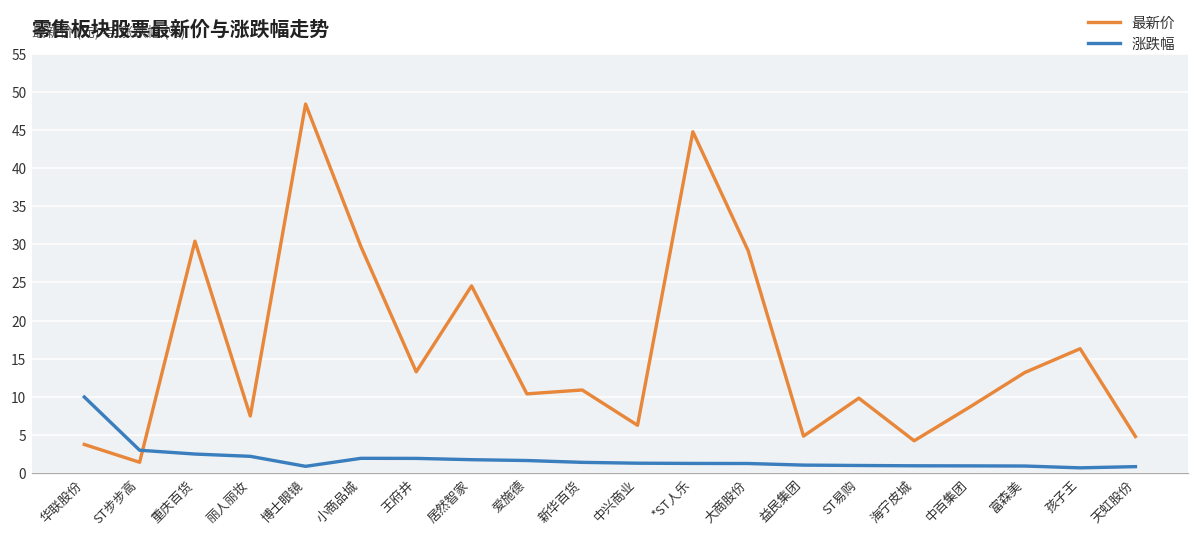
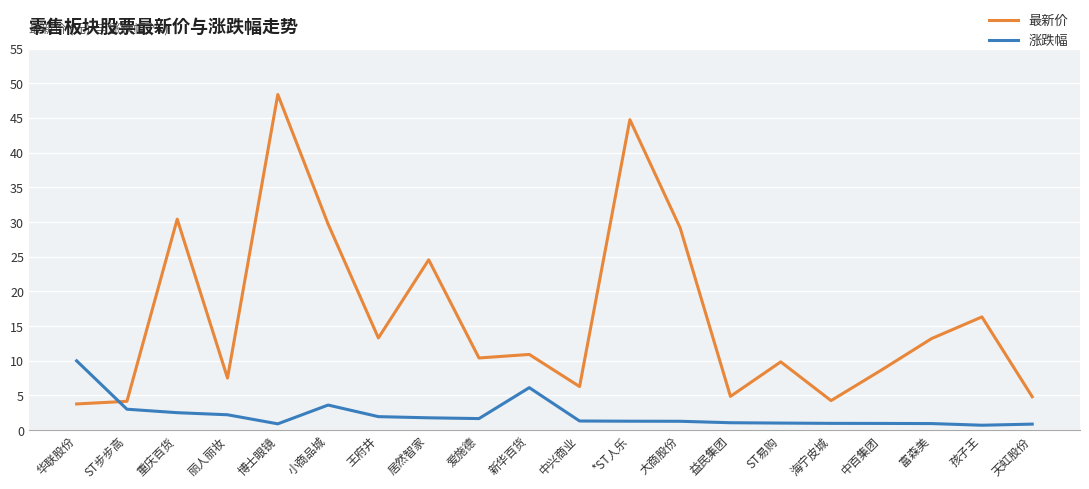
最新价, ST步步高: 1 -> 4
涨跌幅, 小商品城: 2 -> 4
涨跌幅, 新华百货: 1 -> 6
